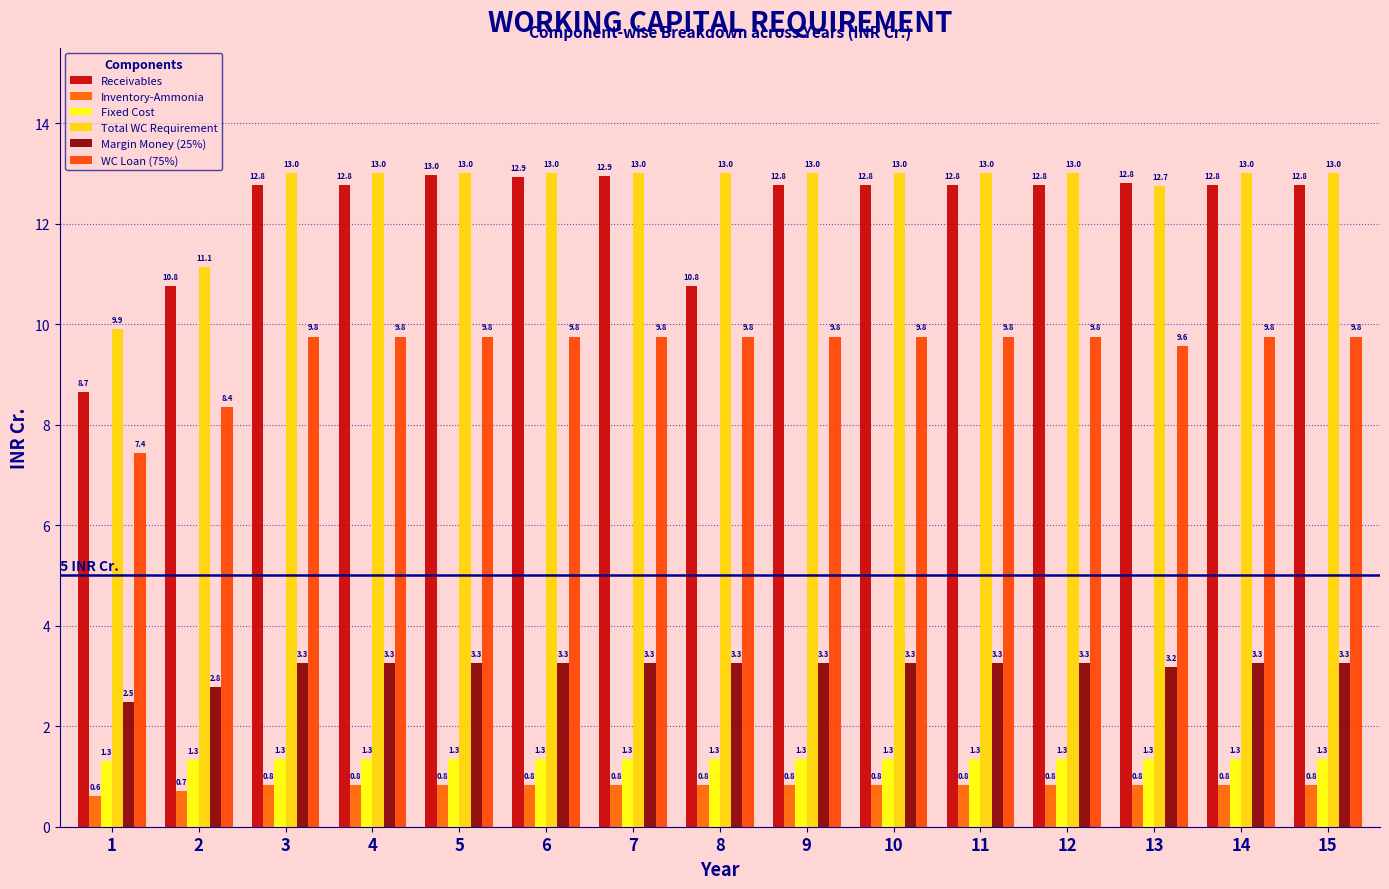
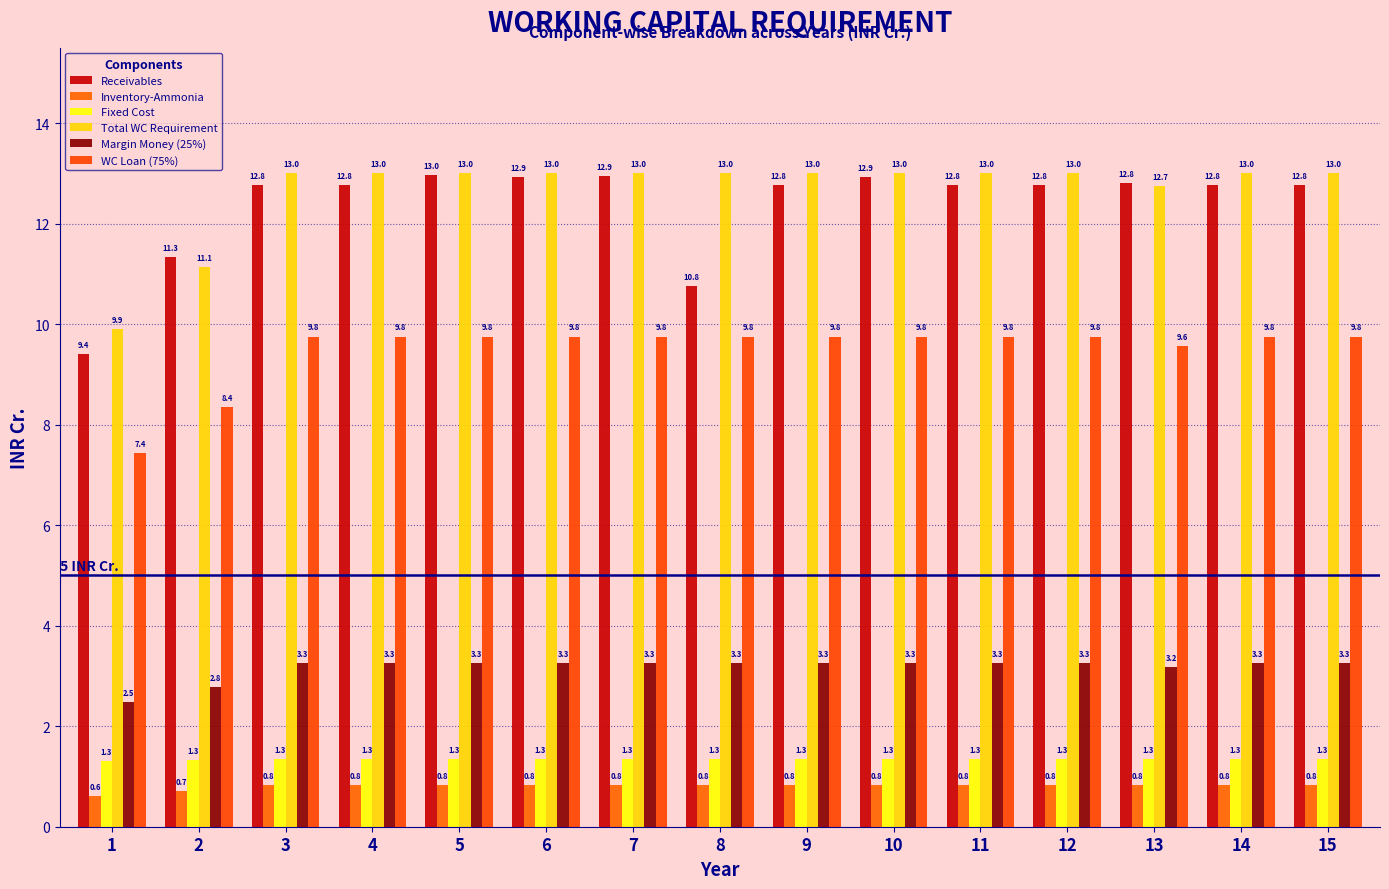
Receivables, 1: 8.7 -> 9.4
Receivables, 2: 10.8 -> 11.3
Receivables, 10: 12.8 -> 12.9
